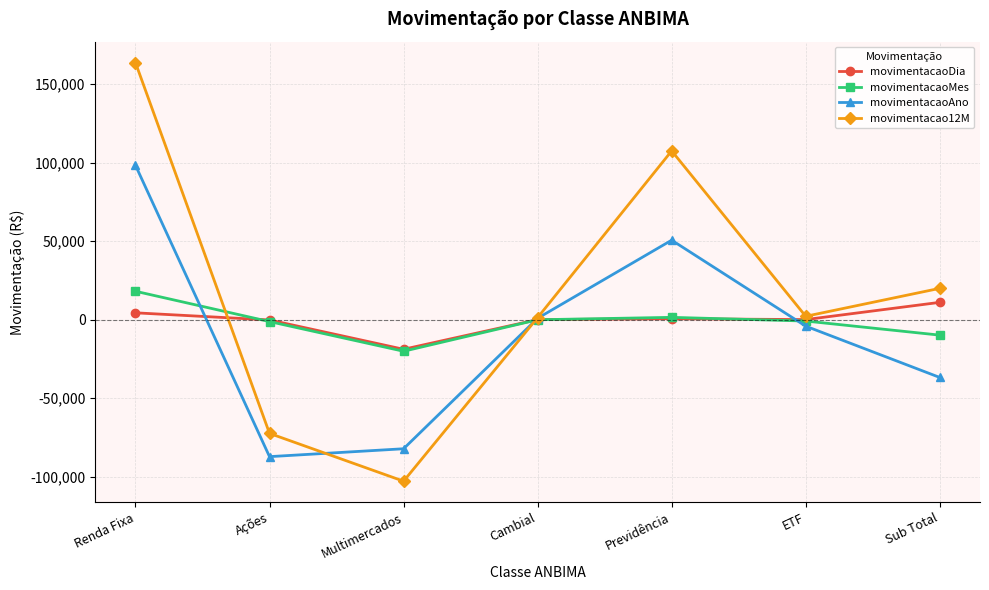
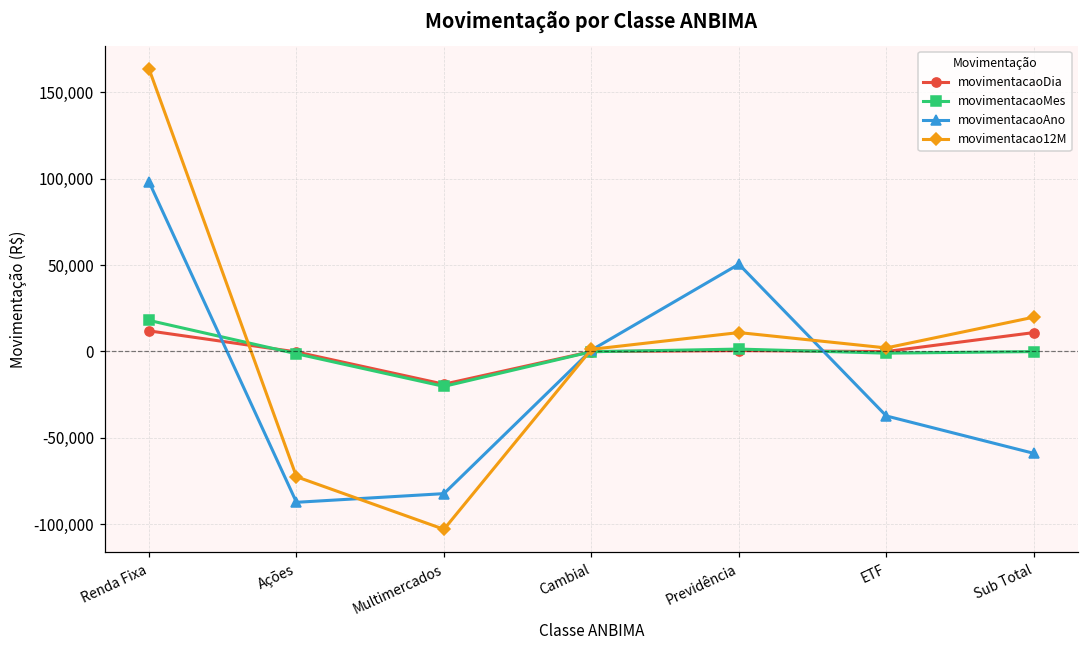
movimentacaoDia, Renda Fixa: 4,000 -> 12,000
movimentacao12M, Previdência: 107,000 -> 11,000
movimentacaoAno, ETF: -4,000 -> -37,000
movimentacaoMes, Sub Total: -10,000 -> 0
movimentacaoAno, Sub Total: -37,000 -> -59,000
